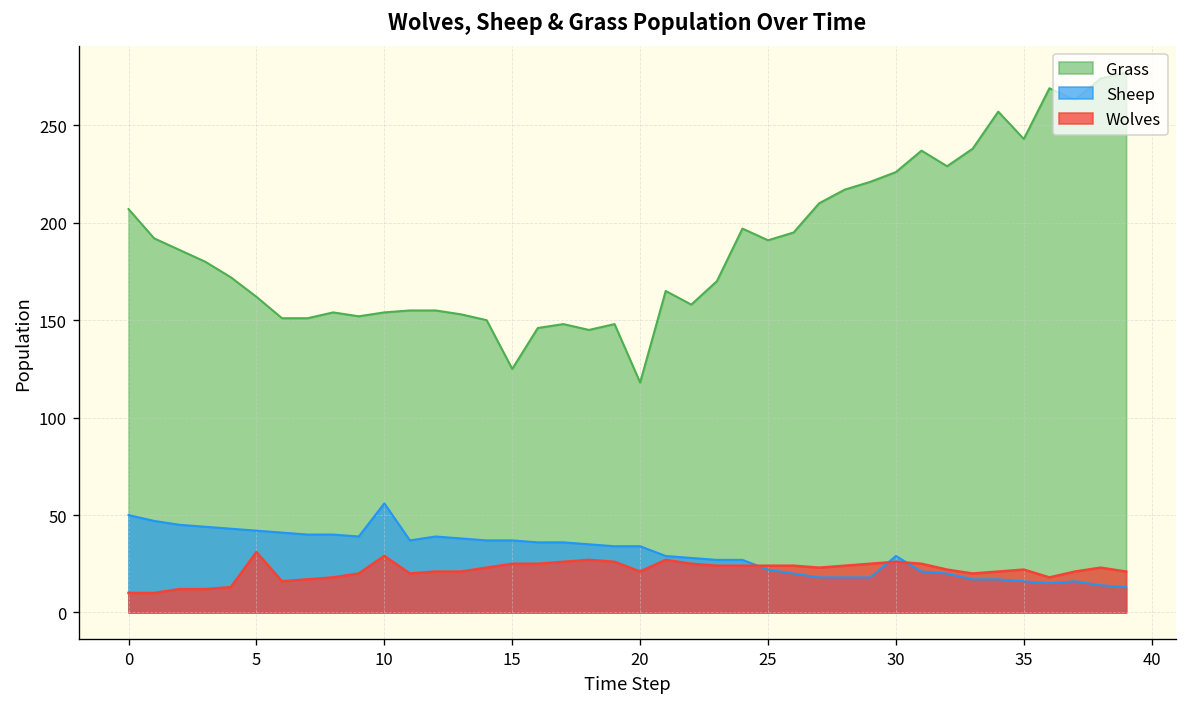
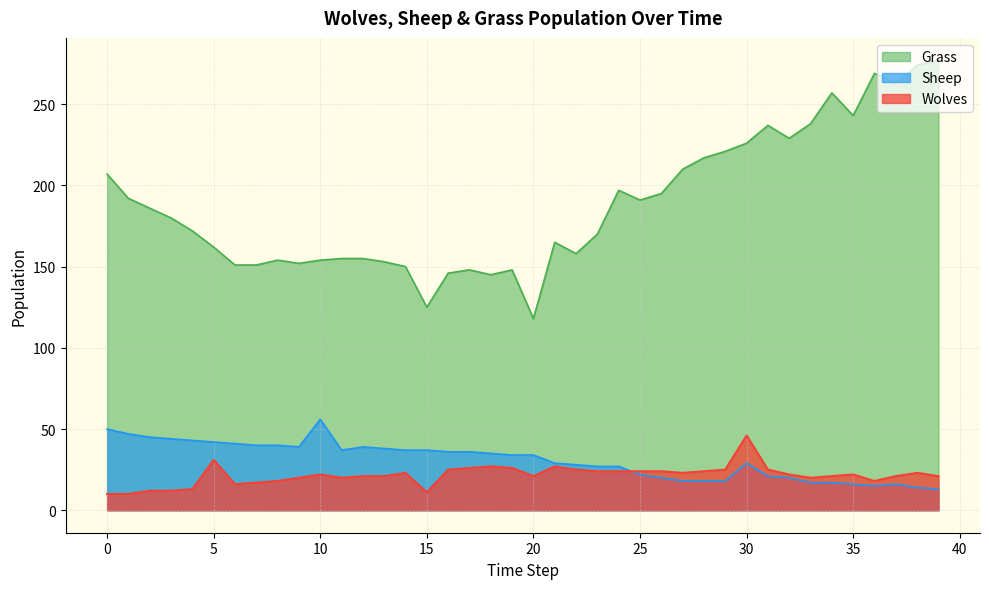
Wolves, 10: 29 -> 22
Wolves, 15: 25 -> 11
Wolves, 30: 26 -> 46
